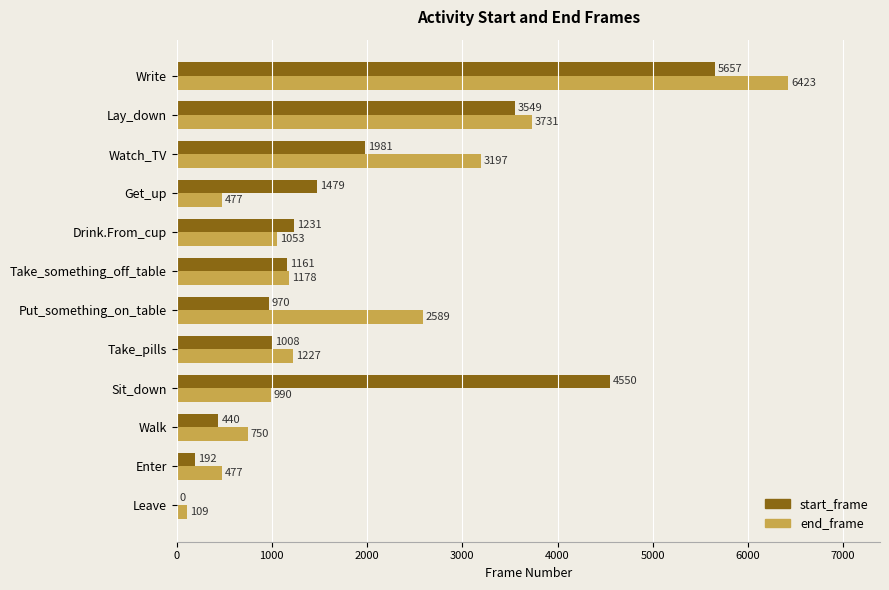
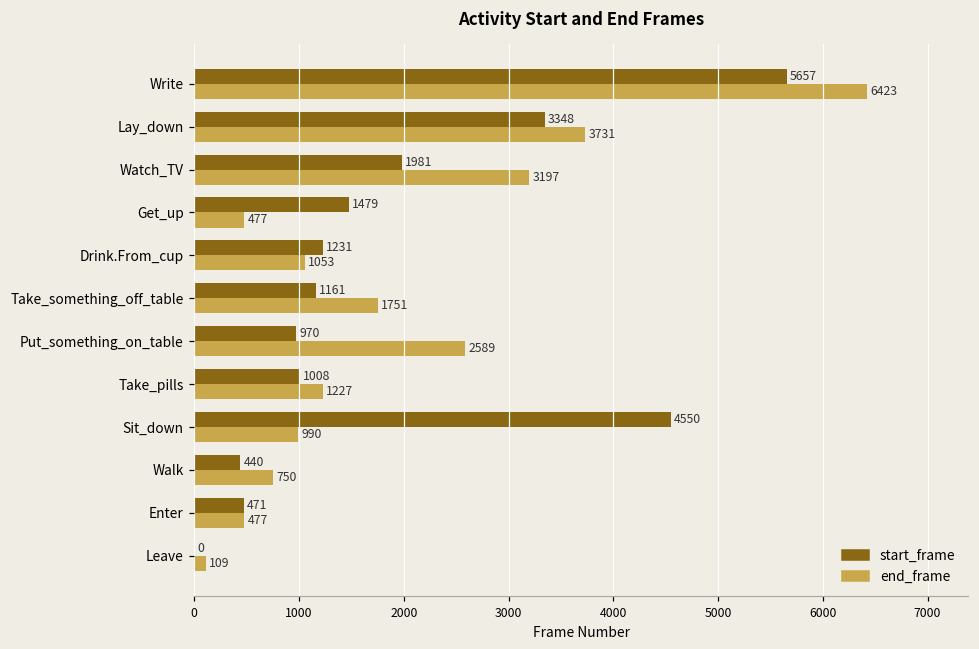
start_frame, Lay_down: 3549 -> 3348
end_frame, Take_something_off_table: 1178 -> 1751
start_frame, Enter: 192 -> 471
